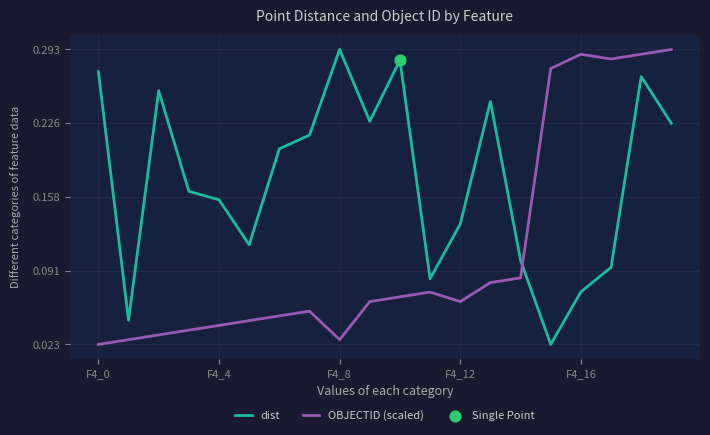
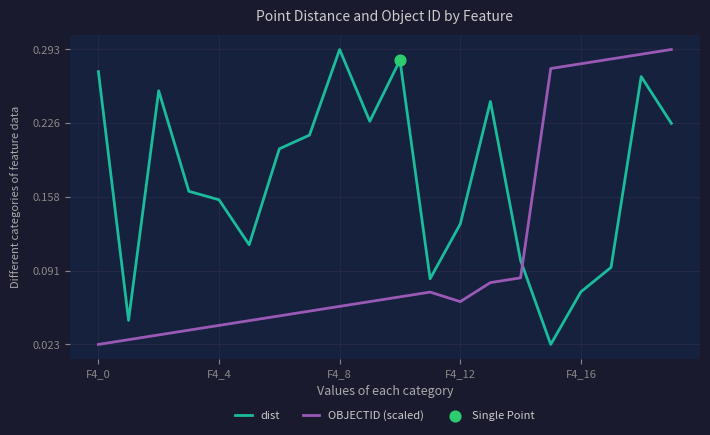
OBJECTID (scaled), F4_8: 0.027 -> 0.058
OBJECTID (scaled), F4_16: 0.289 -> 0.280
